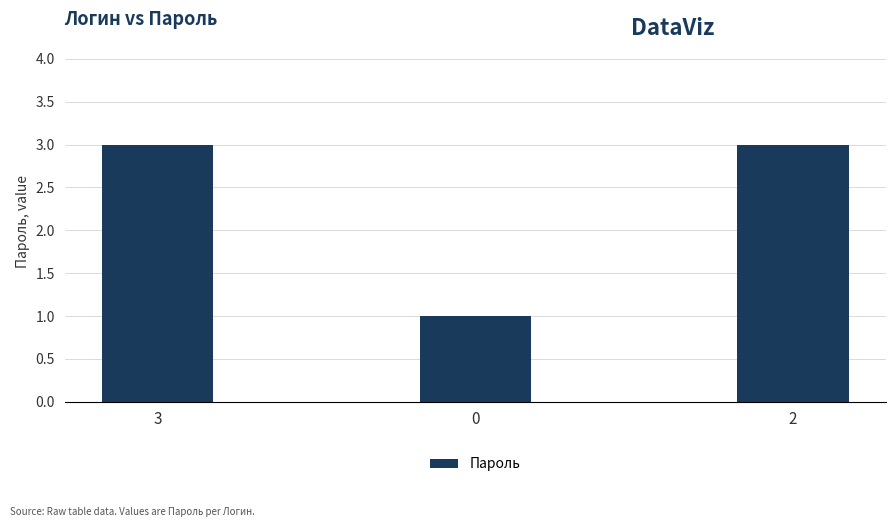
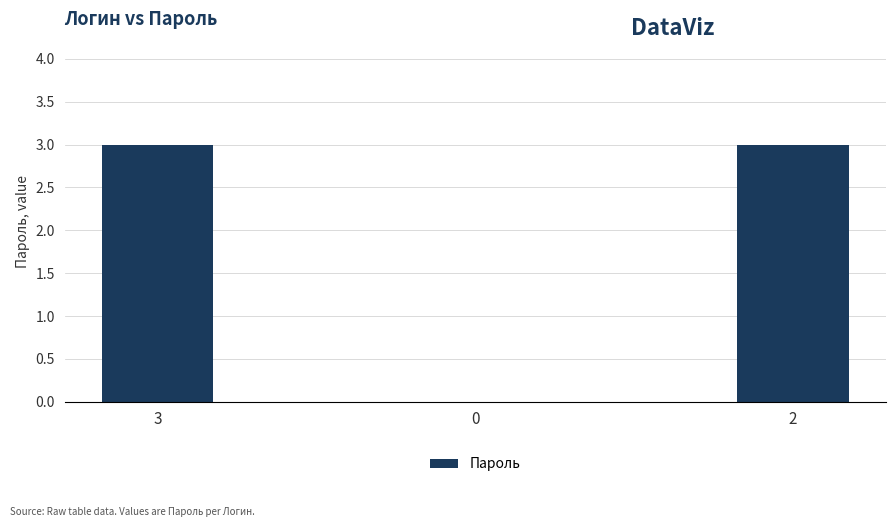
0: 1 -> 0
